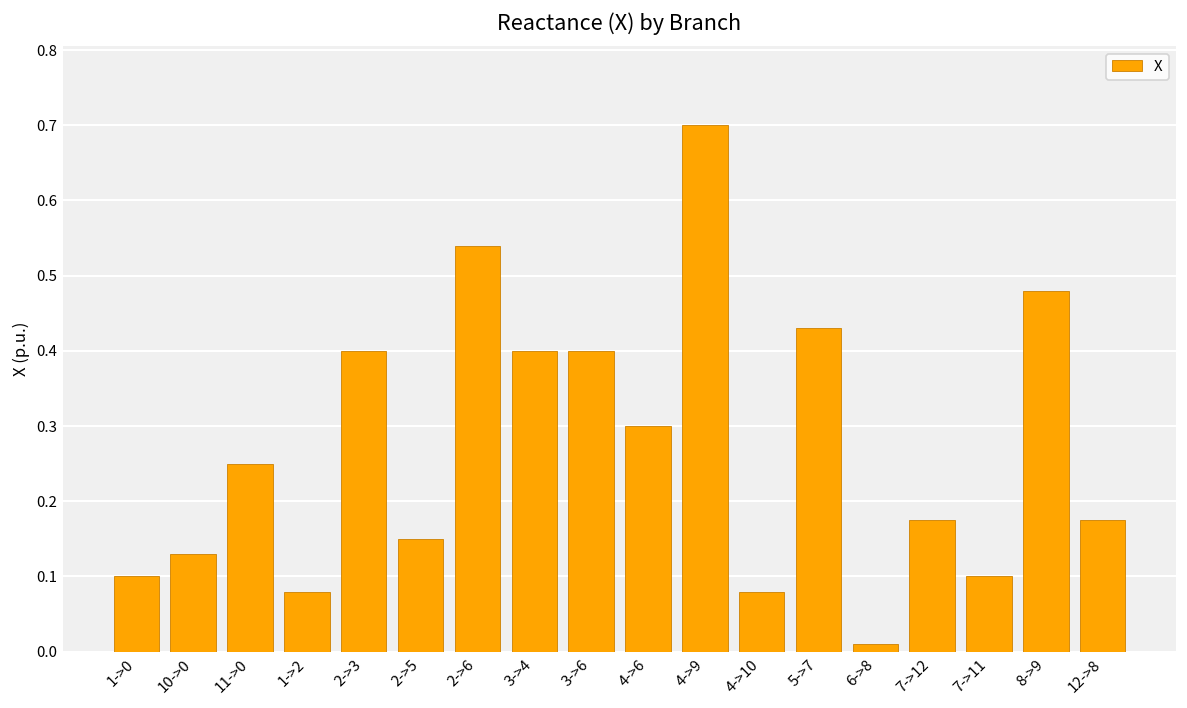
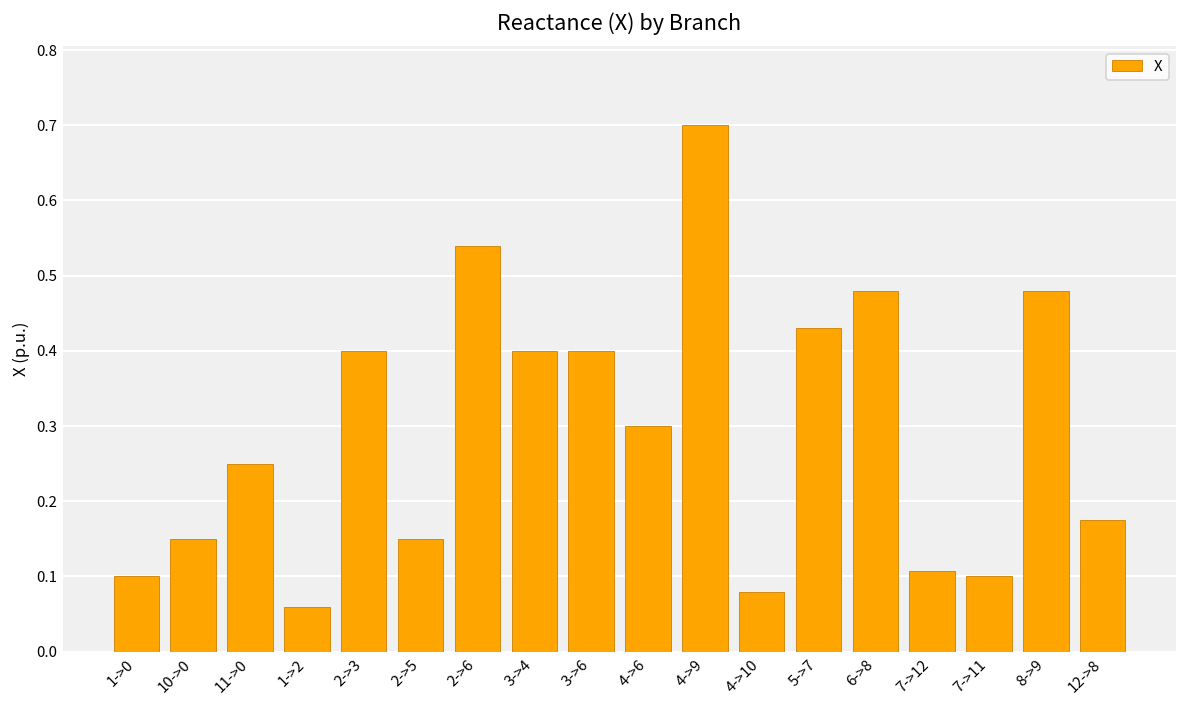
10->0: 0.13 -> 0.15
1->2: 0.08 -> 0.06
6->8: 0.01 -> 0.48
7->12: 0.18 -> 0.11
